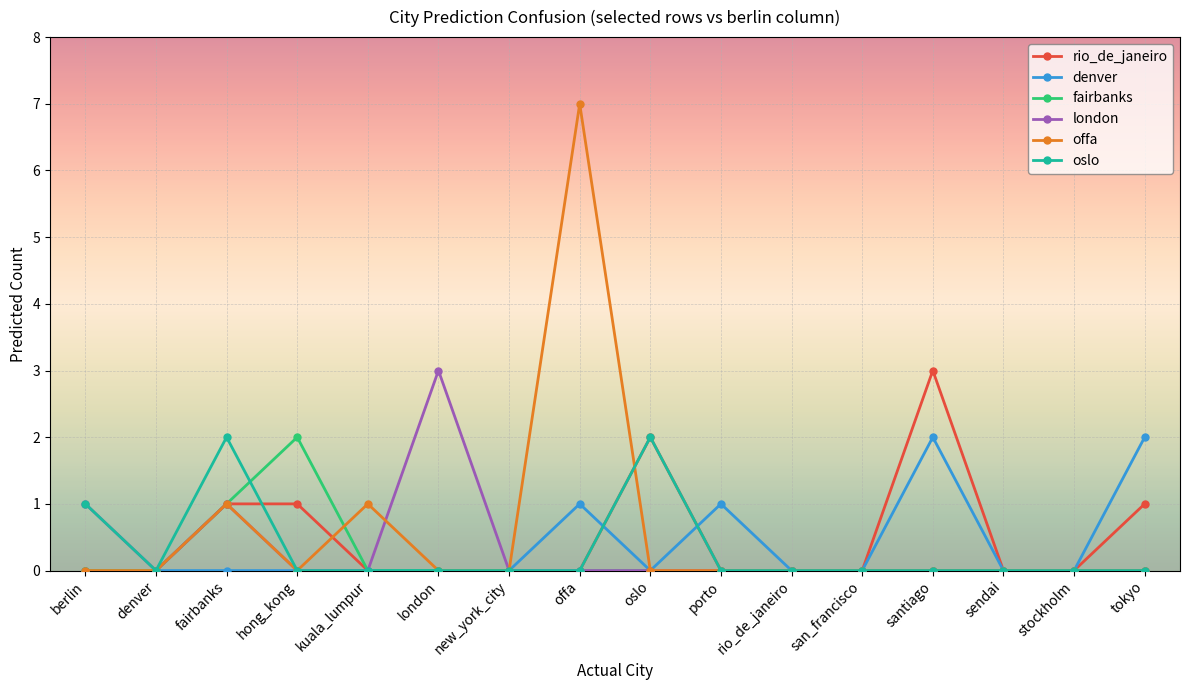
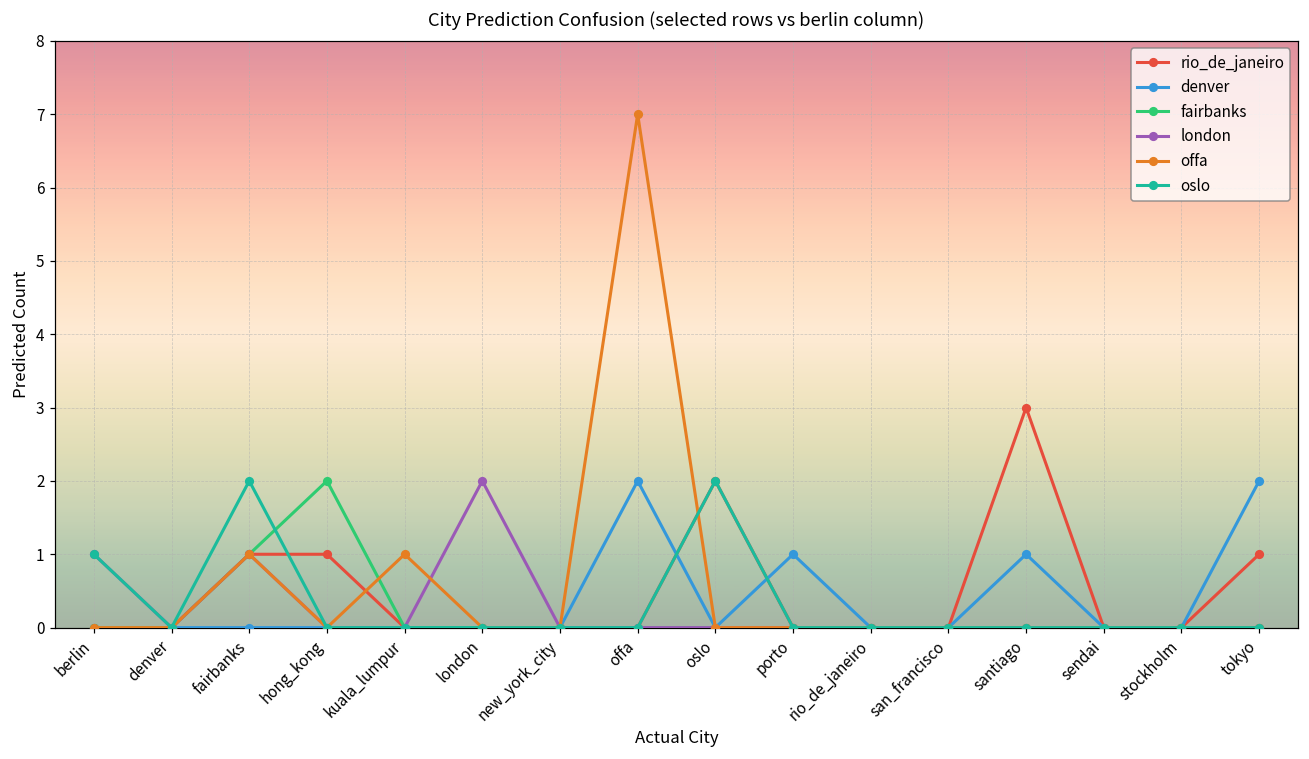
london, london: 3 -> 2
denver, offa: 1 -> 2
denver, santiago: 2 -> 1
